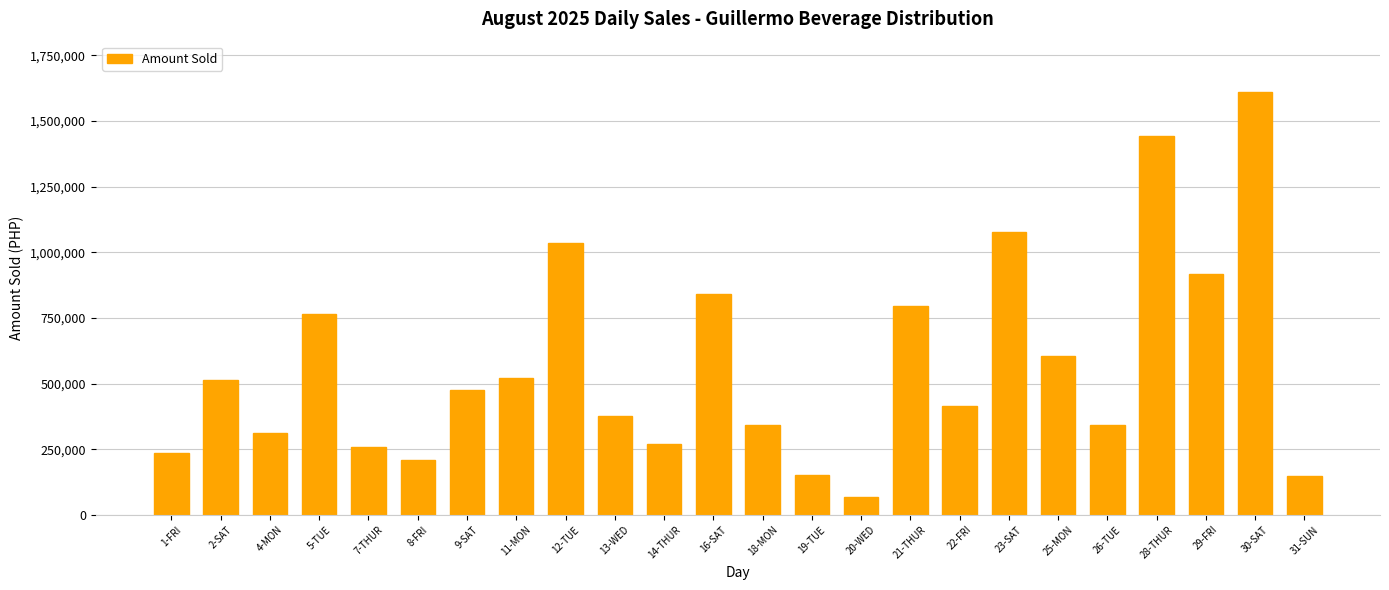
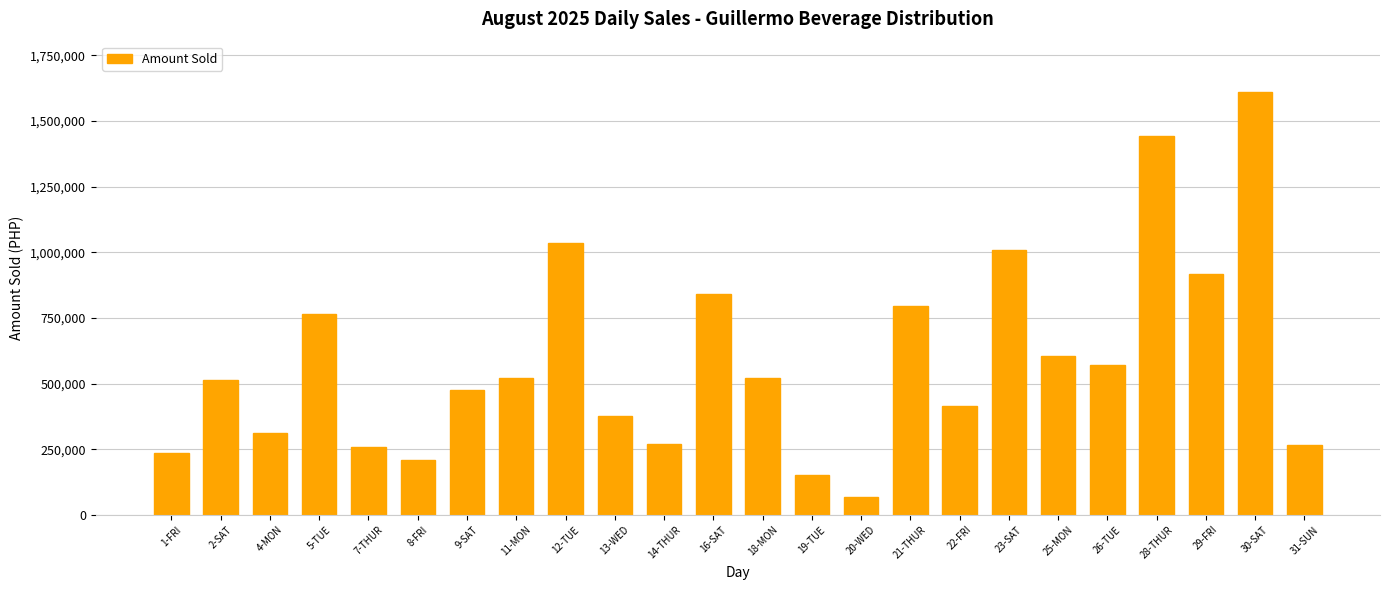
18-MON: 340,000 -> 520,000
23-SAT: 1,080,000 -> 1,010,000
26-TUE: 340,000 -> 570,000
31-SUN: 150,000 -> 270,000
